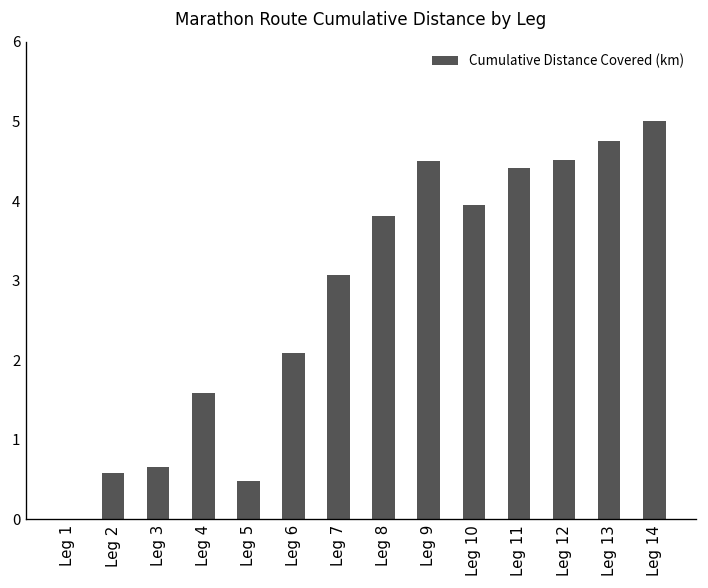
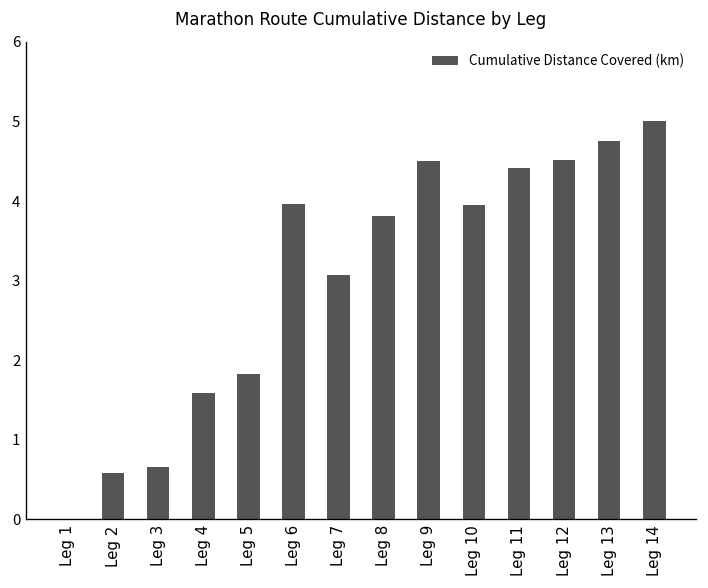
Leg 5: 0.5 -> 1.8
Leg 6: 2.1 -> 4.0
